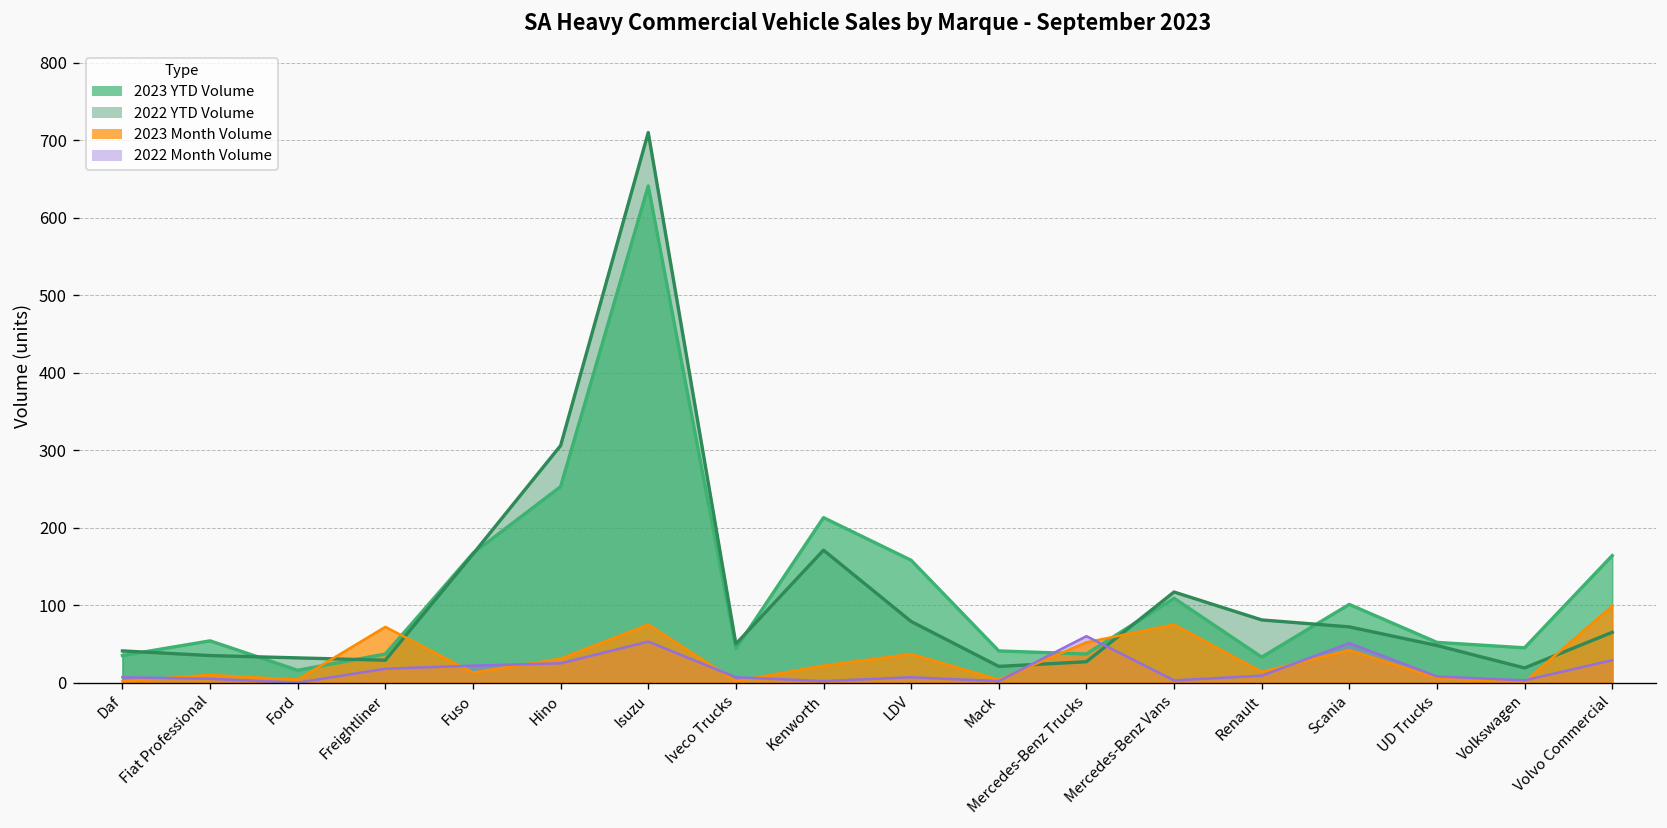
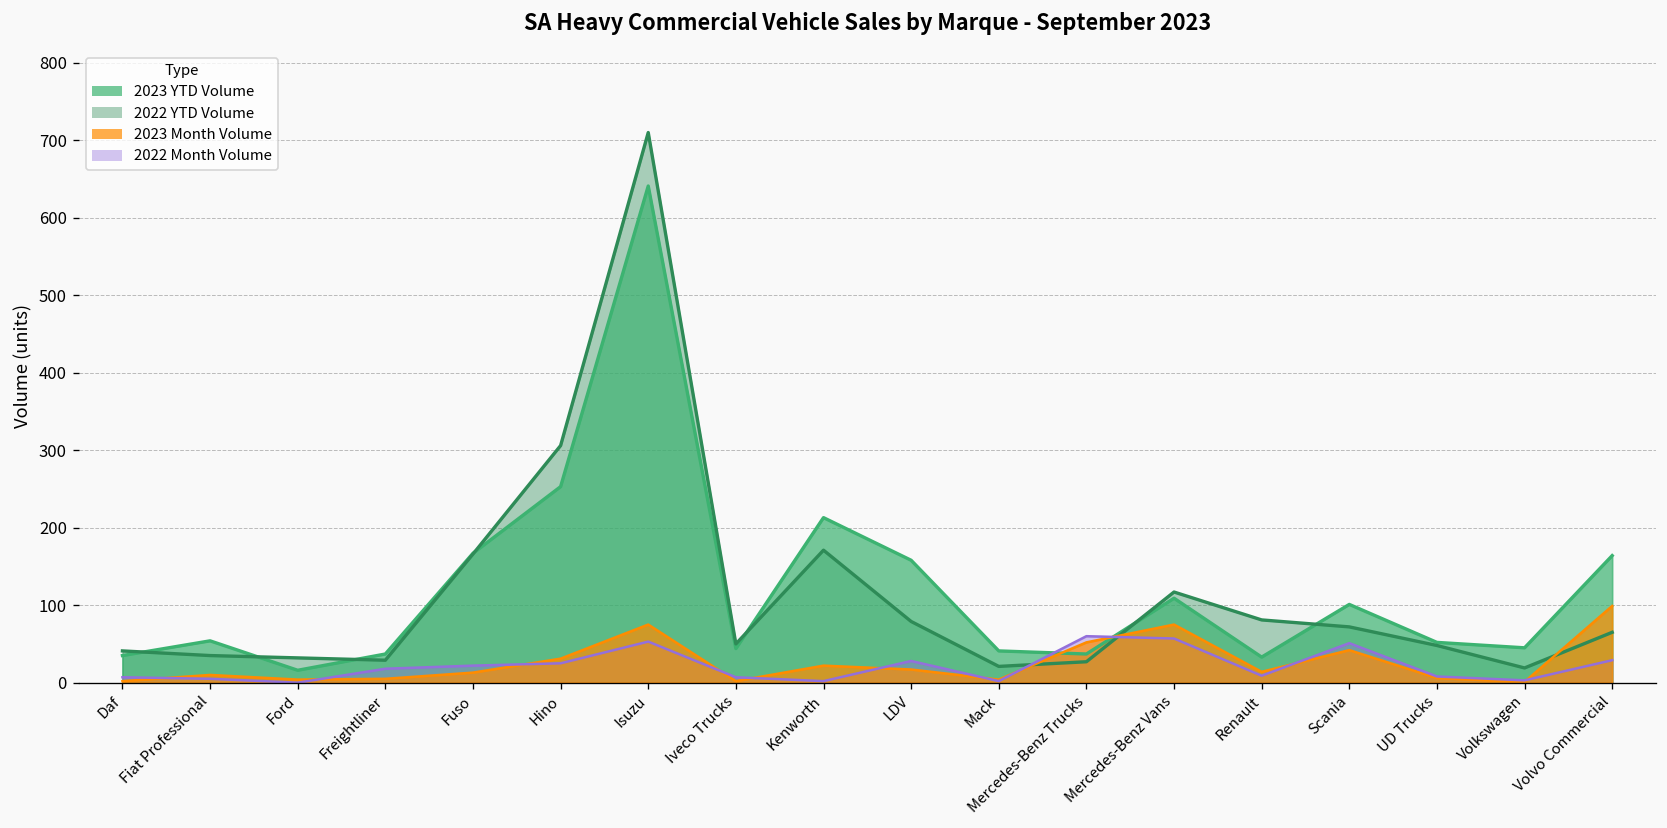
2023 Month Volume, Freightliner: 70 -> 10
2022 Month Volume, LDV: 10 -> 30
2023 Month Volume, LDV: 40 -> 20
2022 Month Volume, Mercedes-Benz Vans: 0 -> 60
